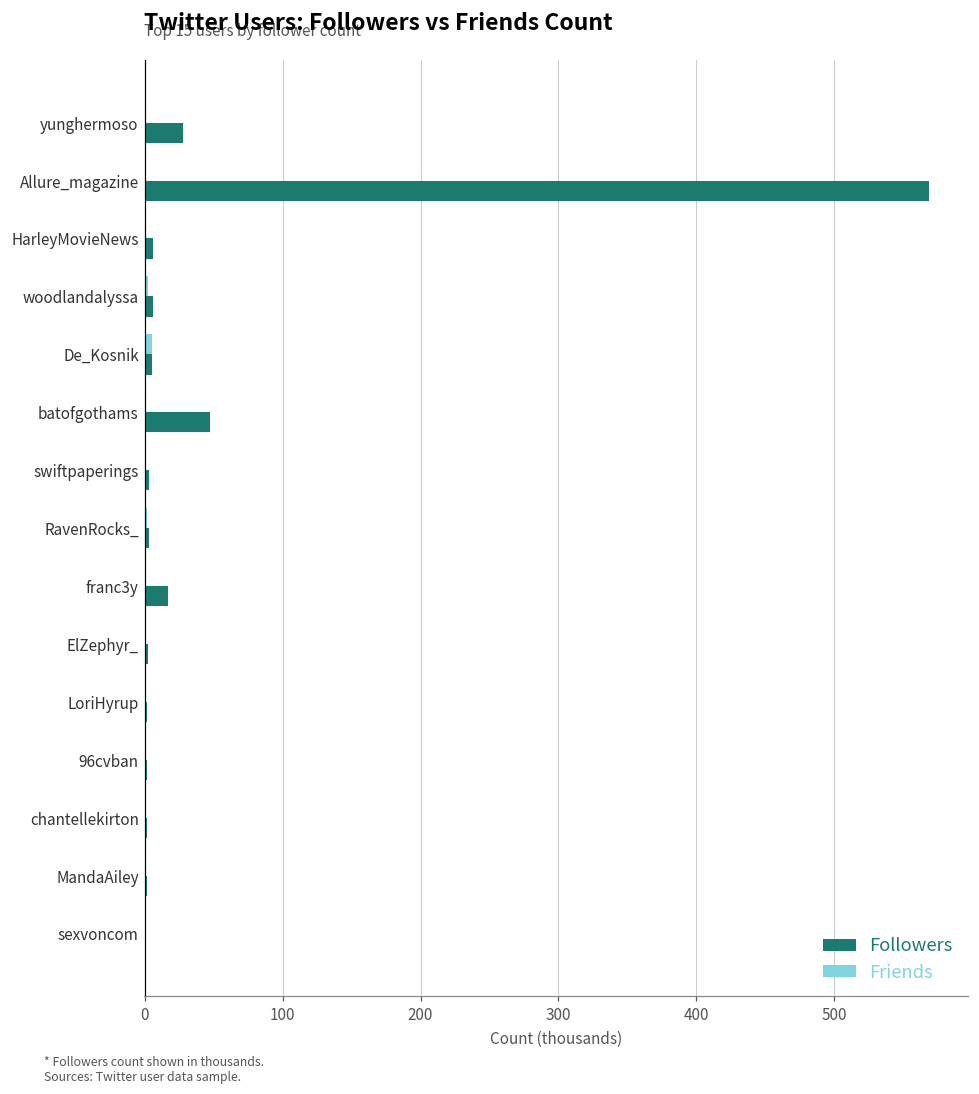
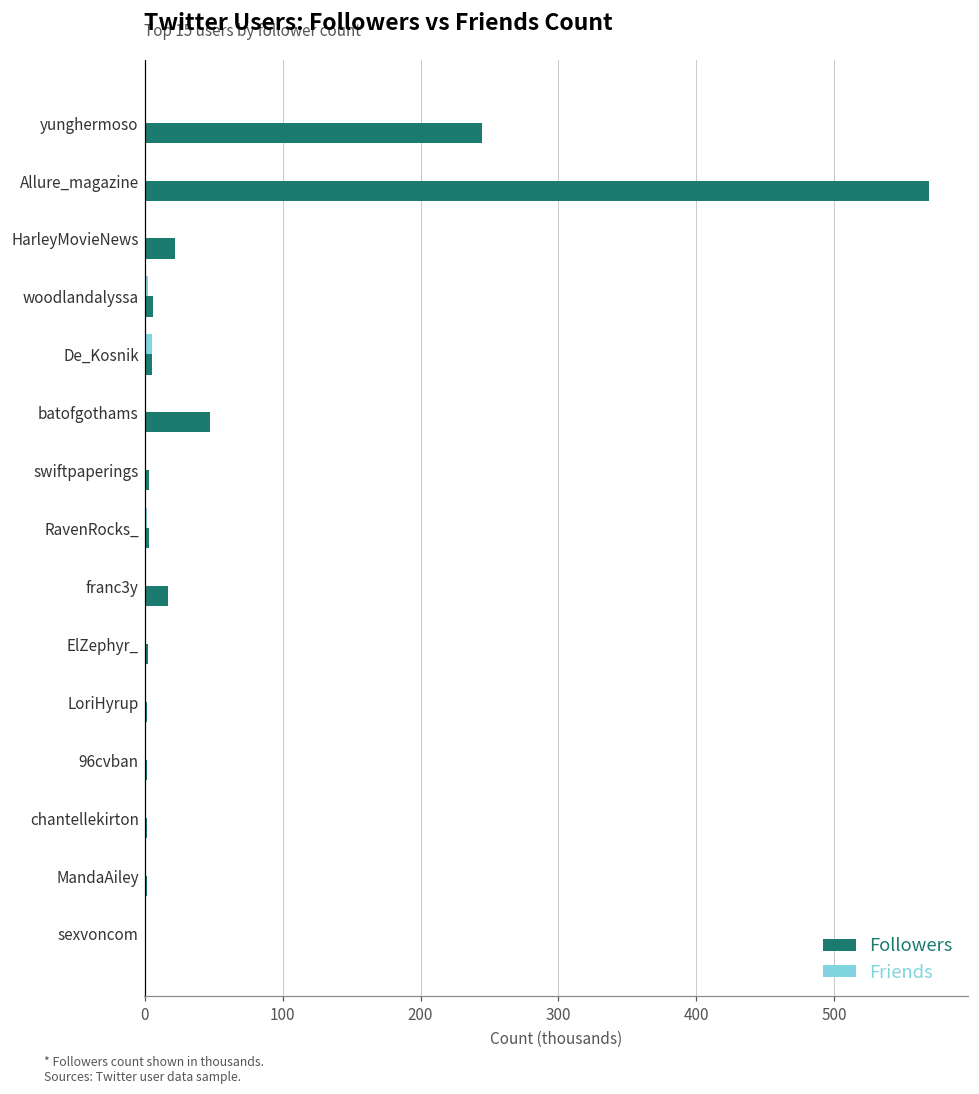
Followers, yunghermoso: 28 -> 244
Followers, HarleyMovieNews: 6 -> 22
